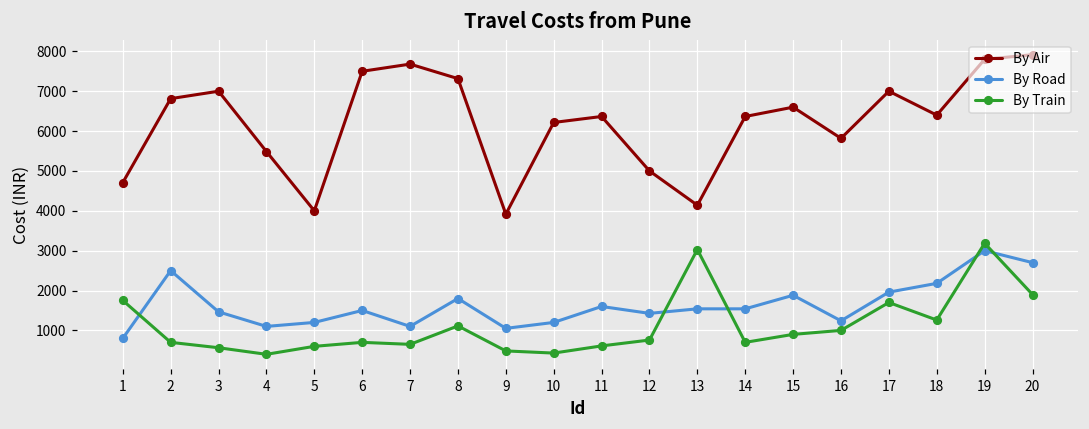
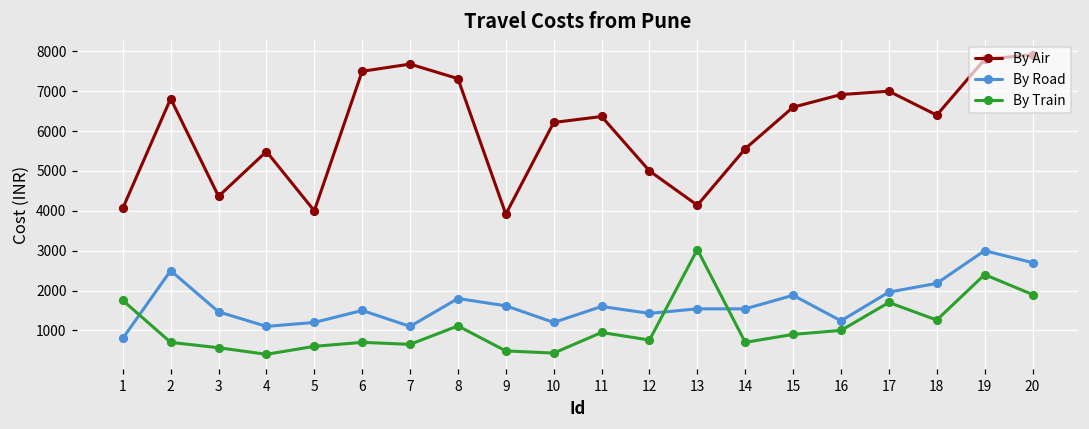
By Air, 1: 4700 -> 4100
By Air, 3: 7000 -> 4400
By Road, 9: 1100 -> 1600
By Train, 11: 600 -> 900
By Air, 14: 6400 -> 5600
By Air, 16: 5800 -> 6900
By Train, 19: 3200 -> 2400
